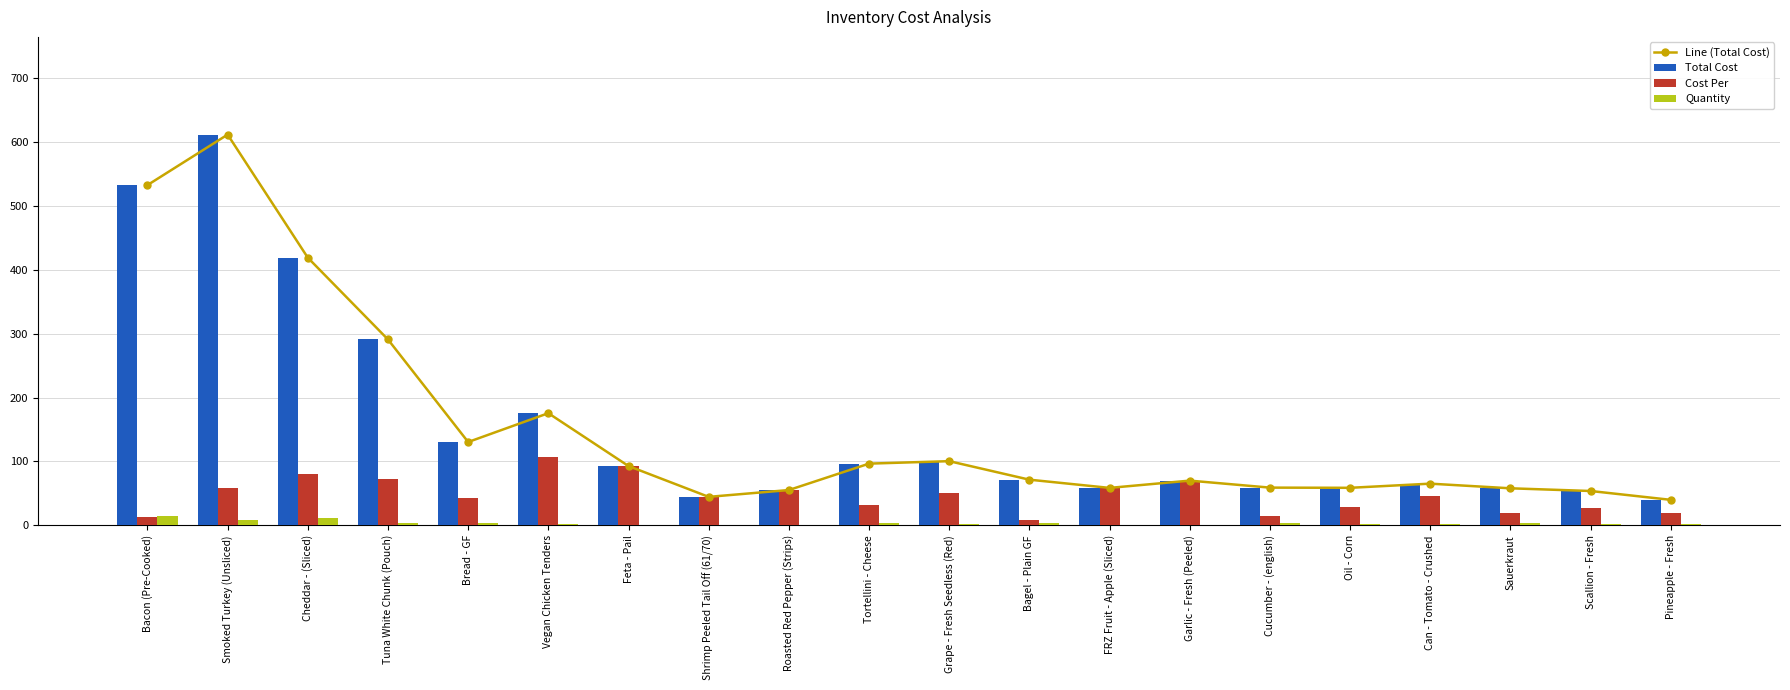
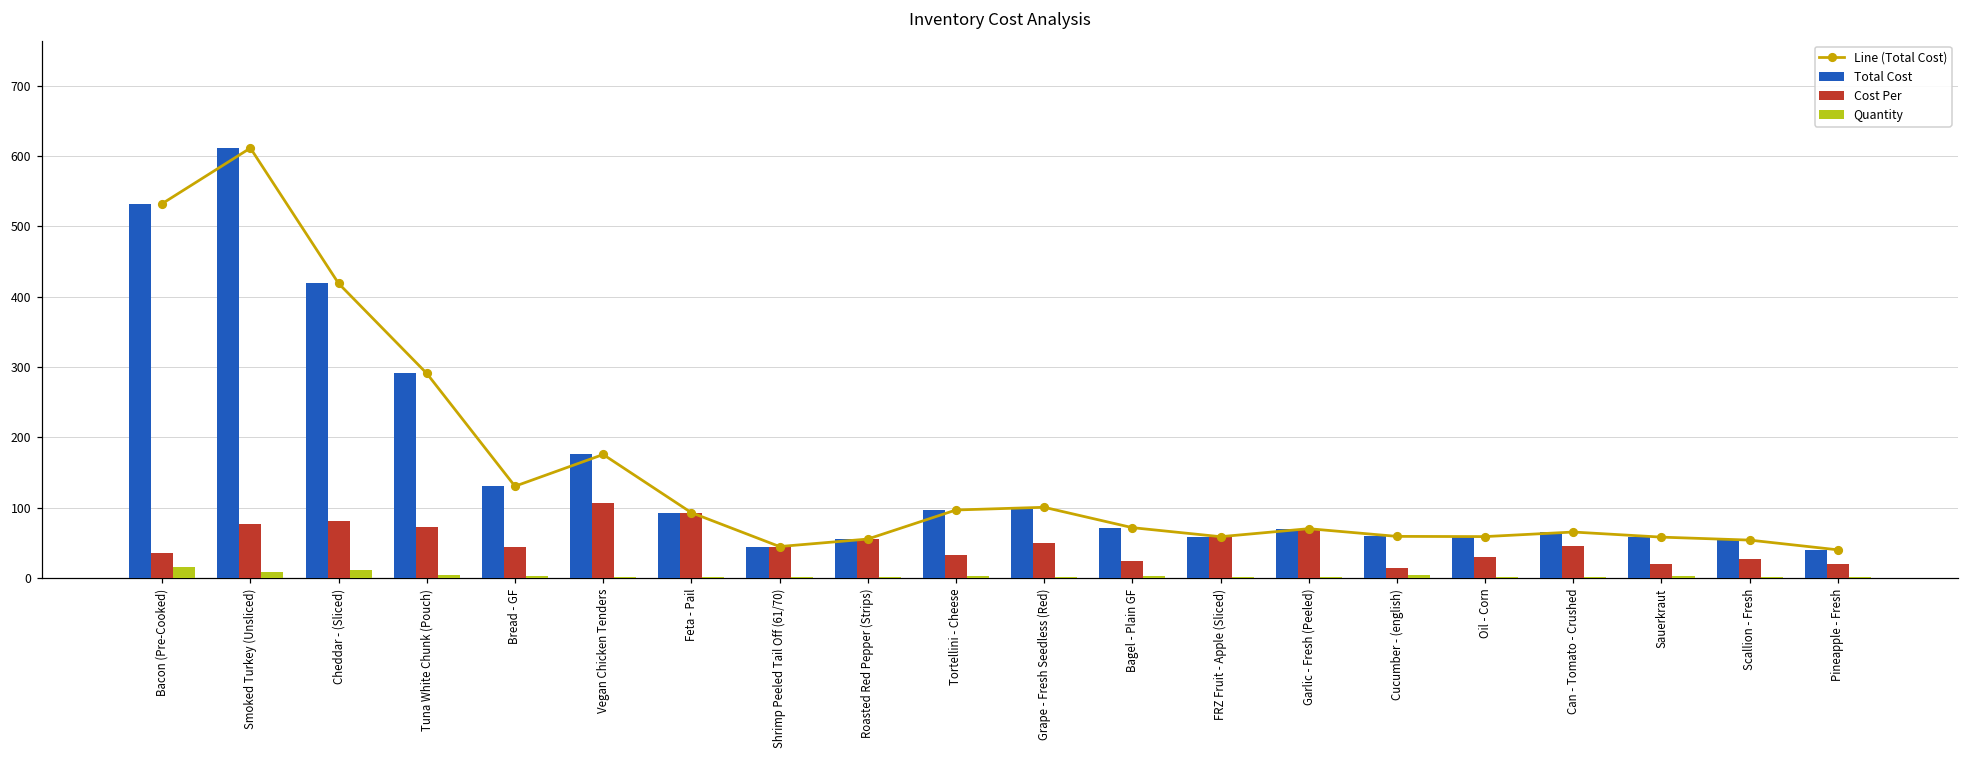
Cost Per, Bacon (Pre-Cooked): 10 -> 40
Cost Per, Smoked Turkey (Unsliced): 60 -> 80
Cost Per, Bagel - Plain GF: 10 -> 20
